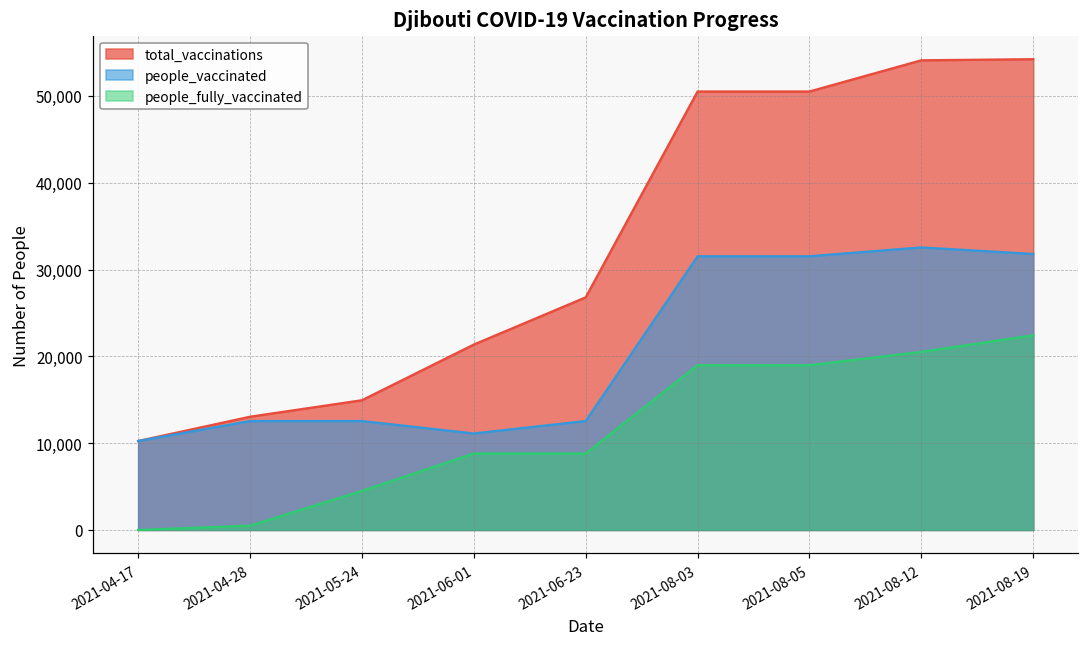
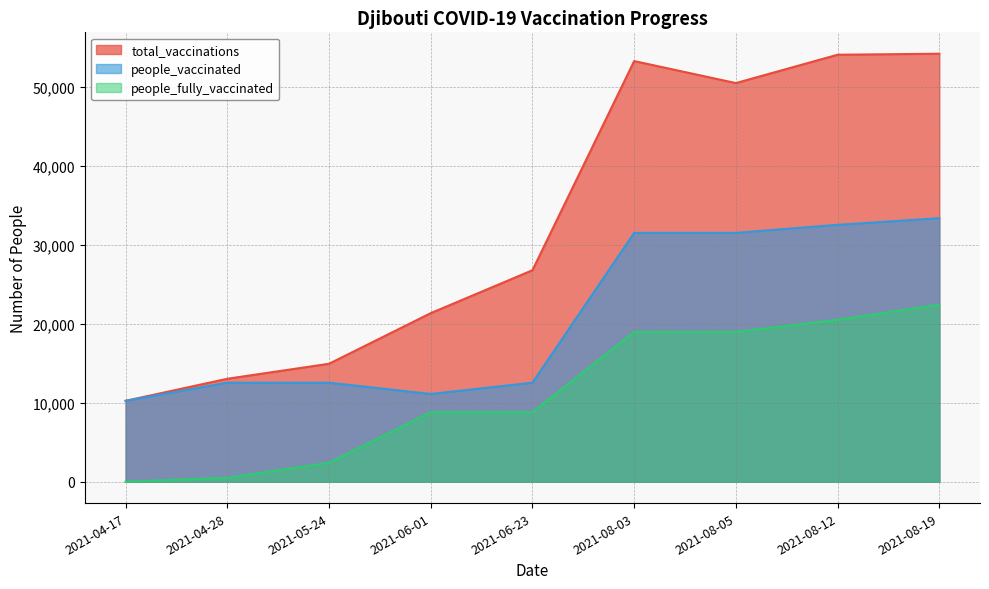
people_fully_vaccinated, 2021-05-24: 5,000 -> 2,000
total_vaccinations, 2021-08-03: 51,000 -> 53,000
people_vaccinated, 2021-08-19: 32,000 -> 33,000
